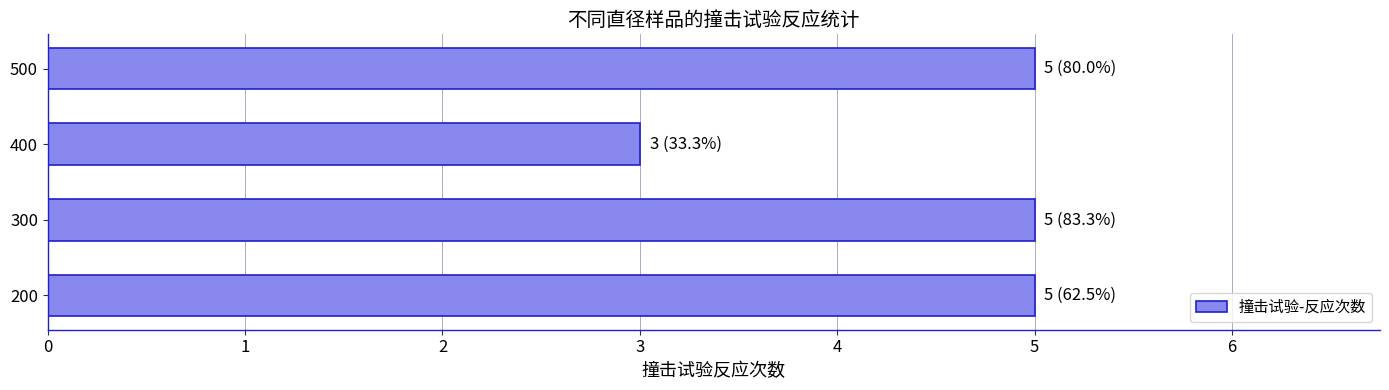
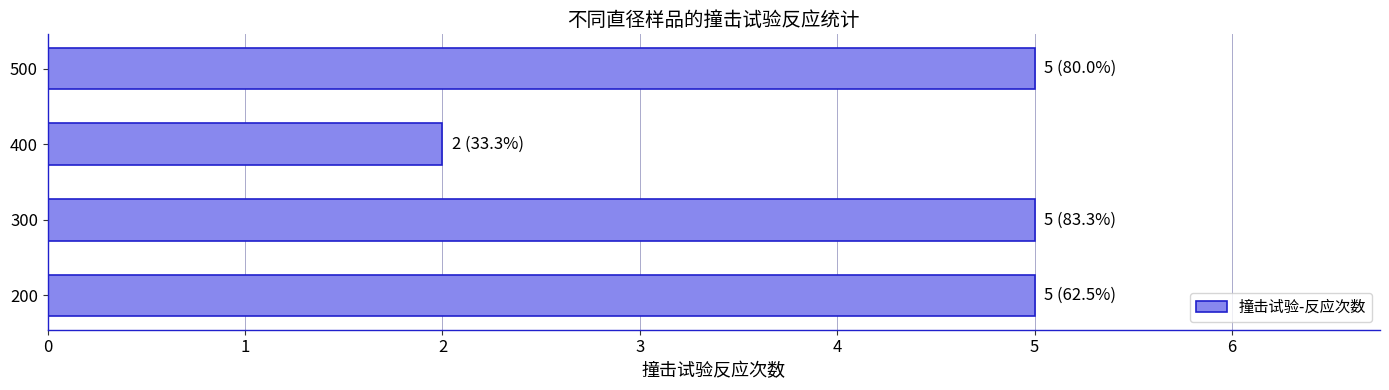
400: 3 -> 2
